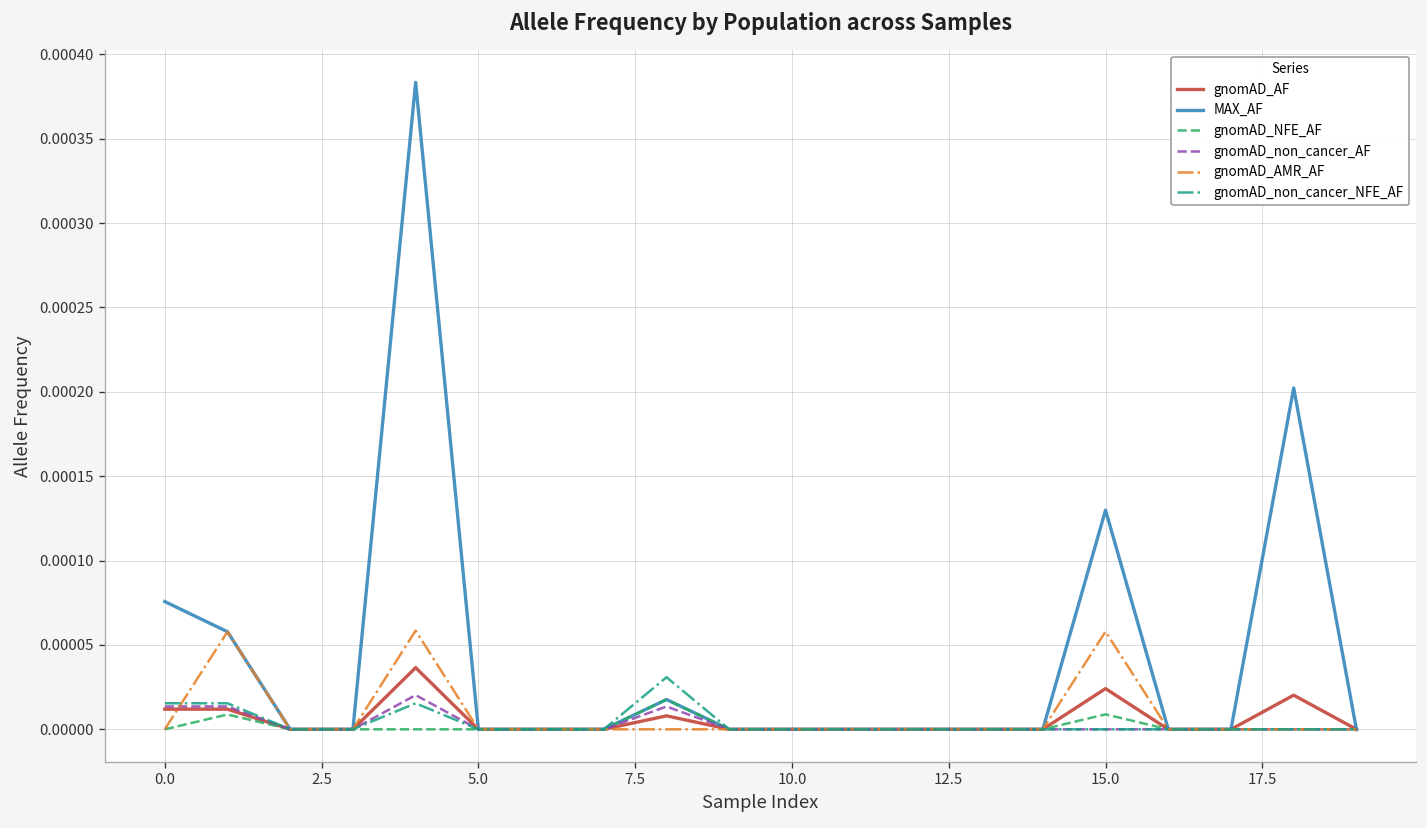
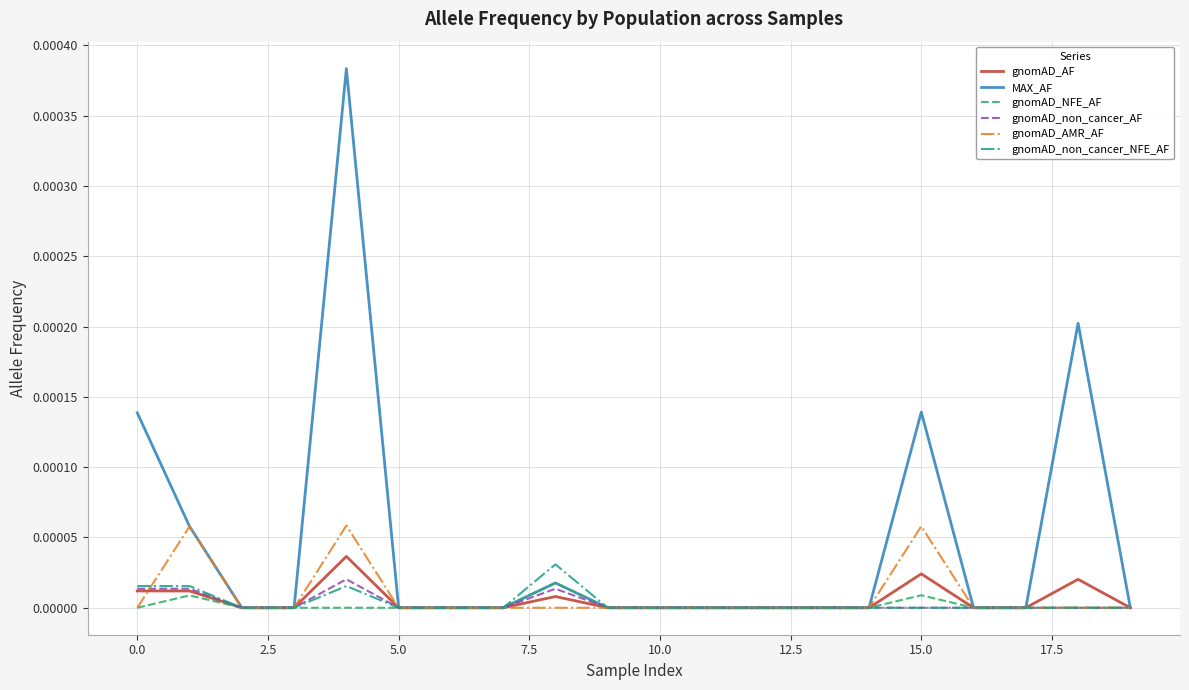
MAX_AF, 0.0: 0.000076 -> 0.000139
MAX_AF, 15.0: 0.000130 -> 0.000139
